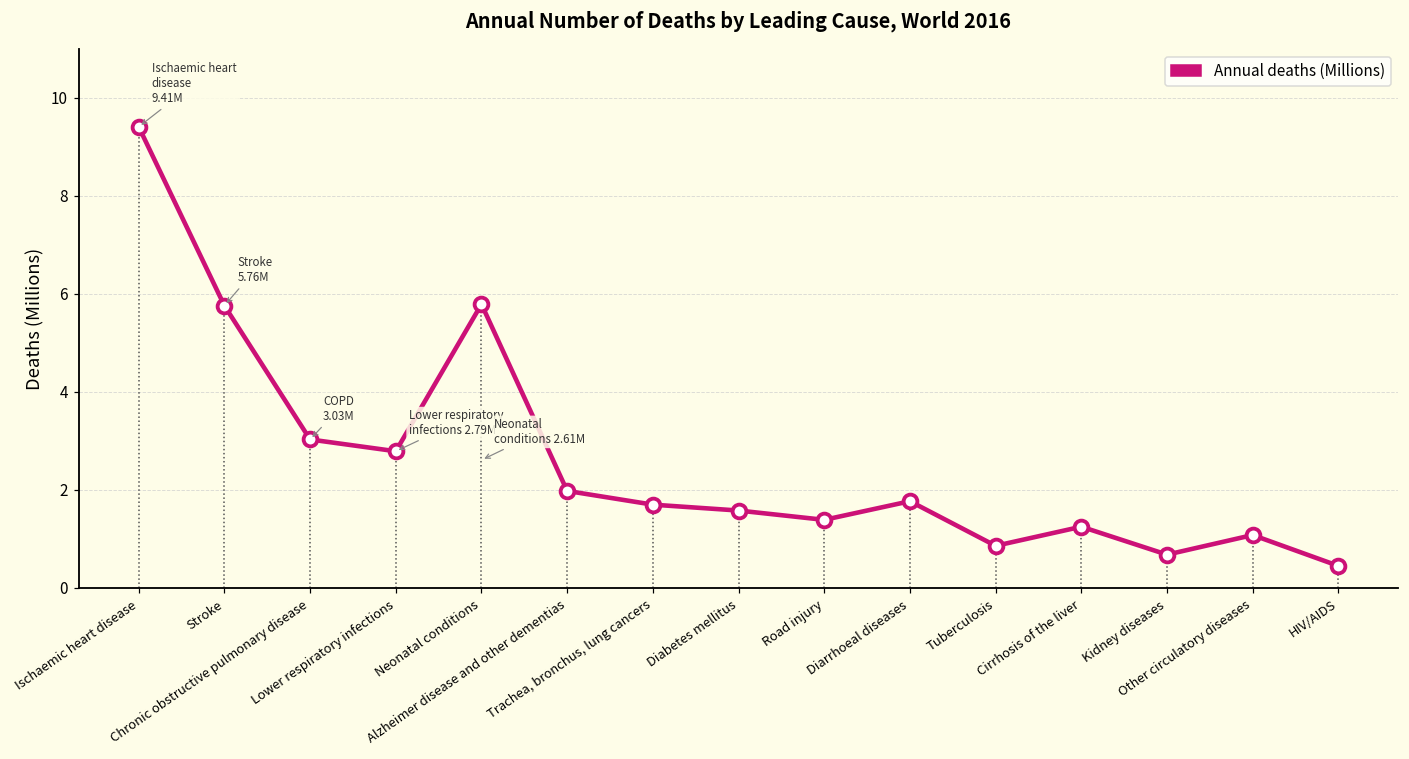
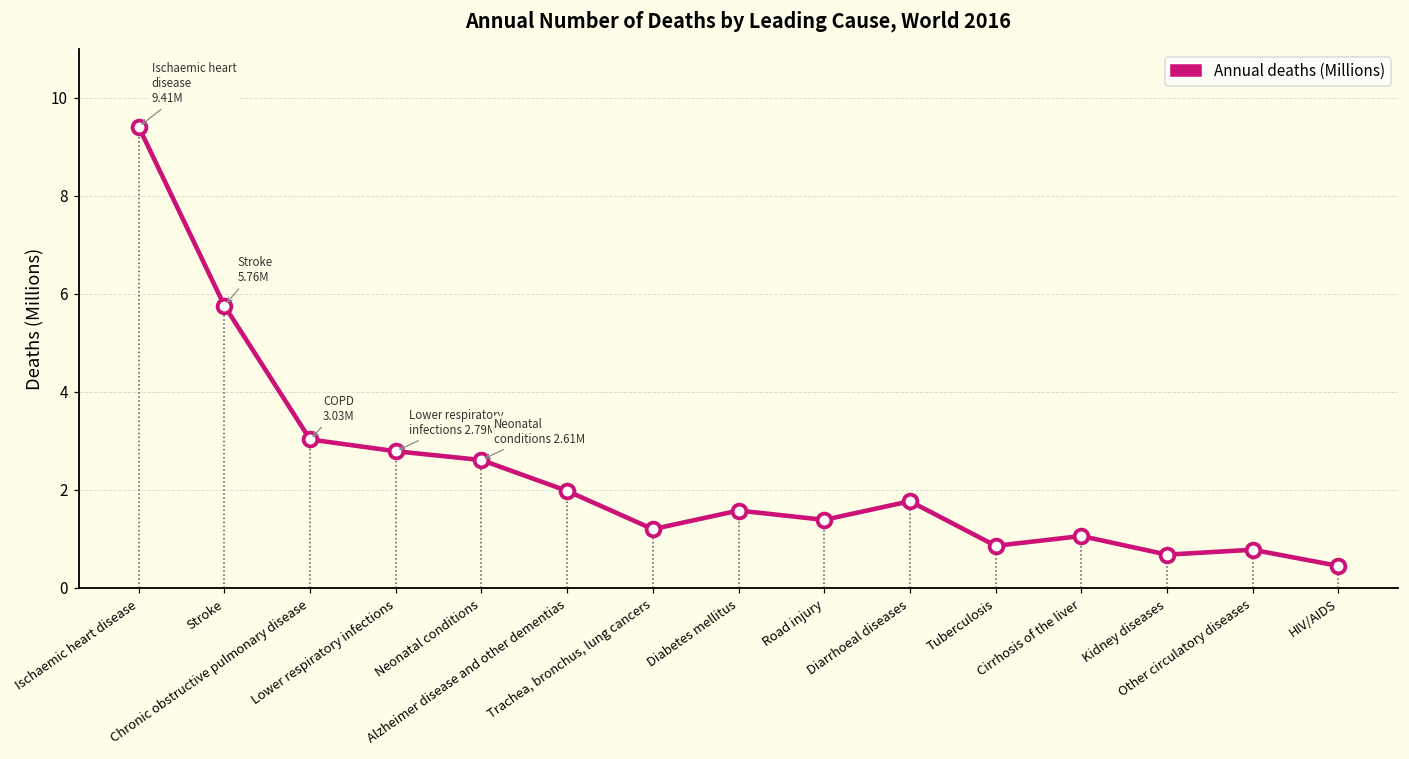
Annual deaths (Millions), Neonatal conditions: 5.8 -> 2.6
Annual deaths (Millions), Trachea, bronchus, lung cancers: 1.7 -> 1.2
Annual deaths (Millions), Cirrhosis of the liver: 1.3 -> 1.1
Annual deaths (Millions), Other circulatory diseases: 1.1 -> 0.8
